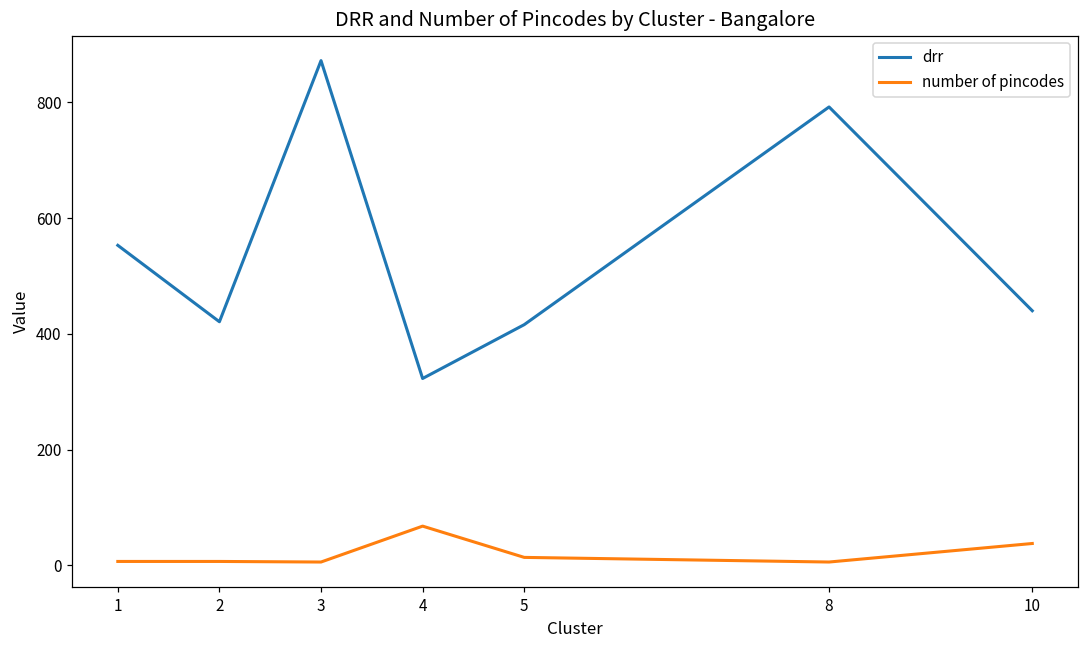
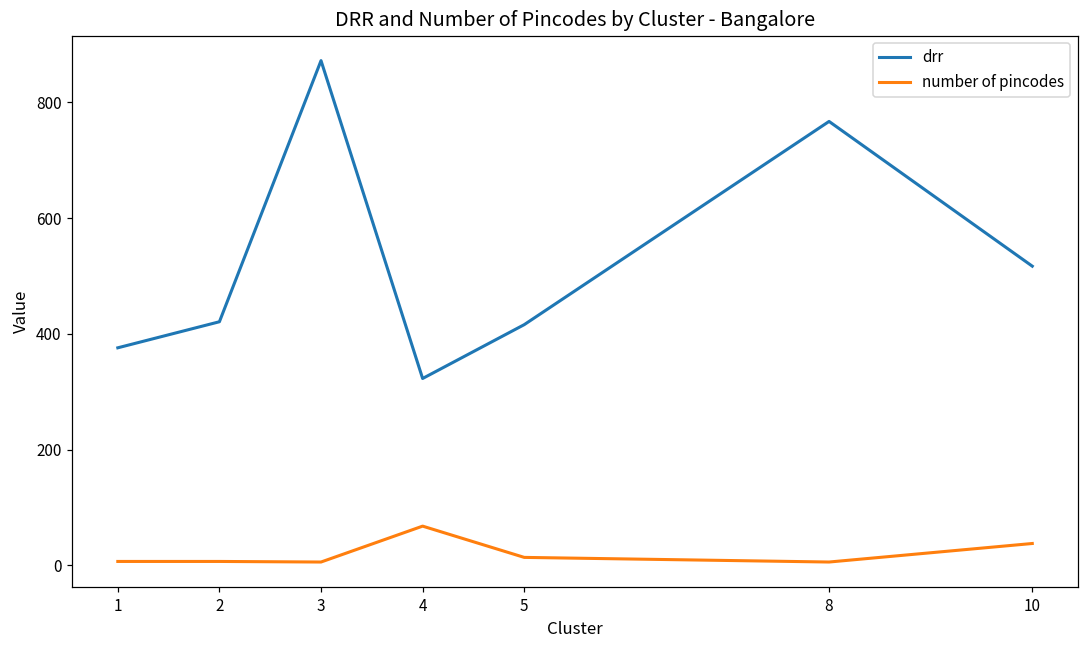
drr, 1: 550 -> 380
drr, 8: 790 -> 770
drr, 10: 440 -> 520
